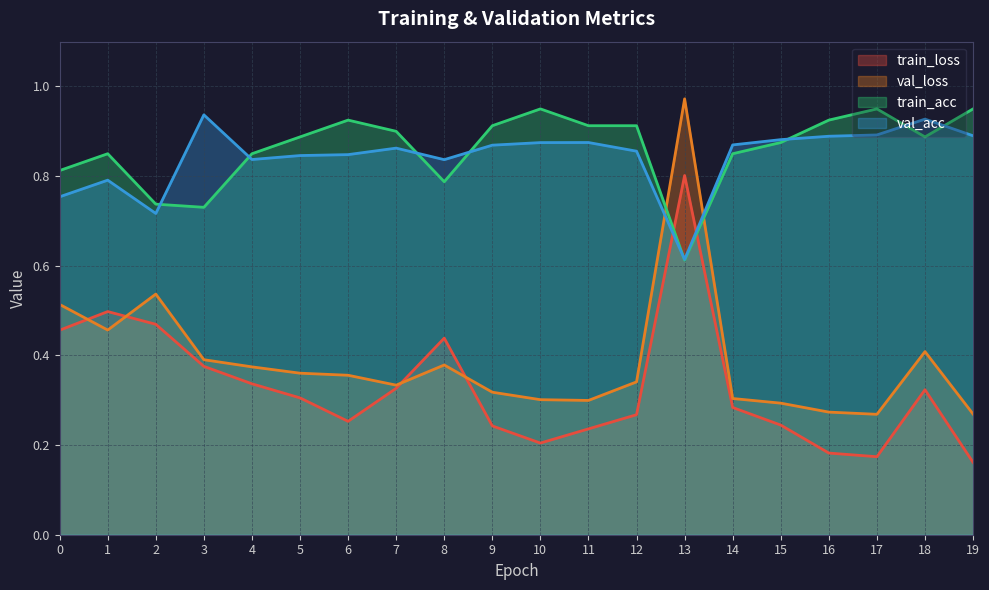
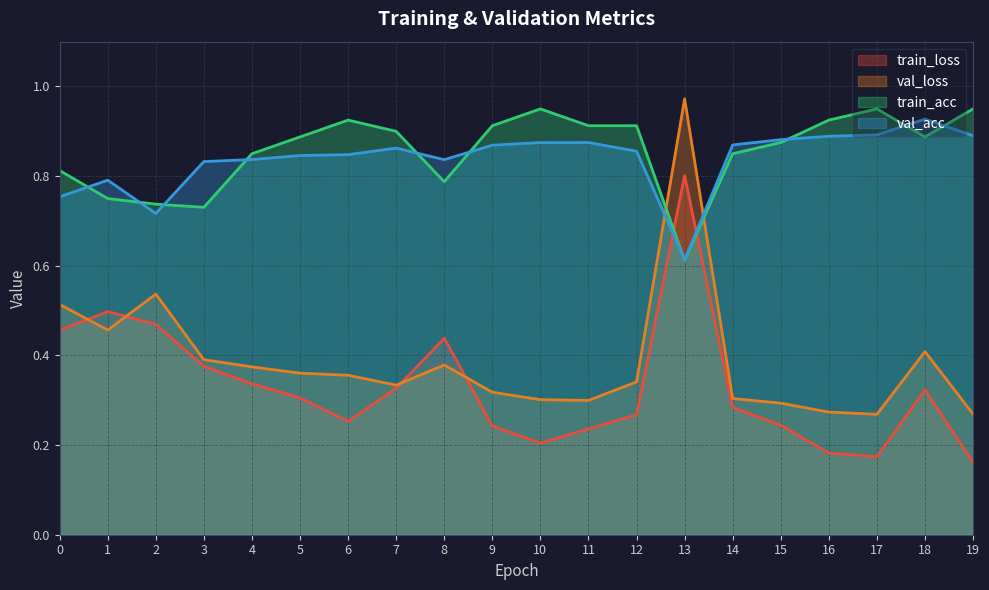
train_acc, 1: 0.85 -> 0.75
val_acc, 3: 0.94 -> 0.83
